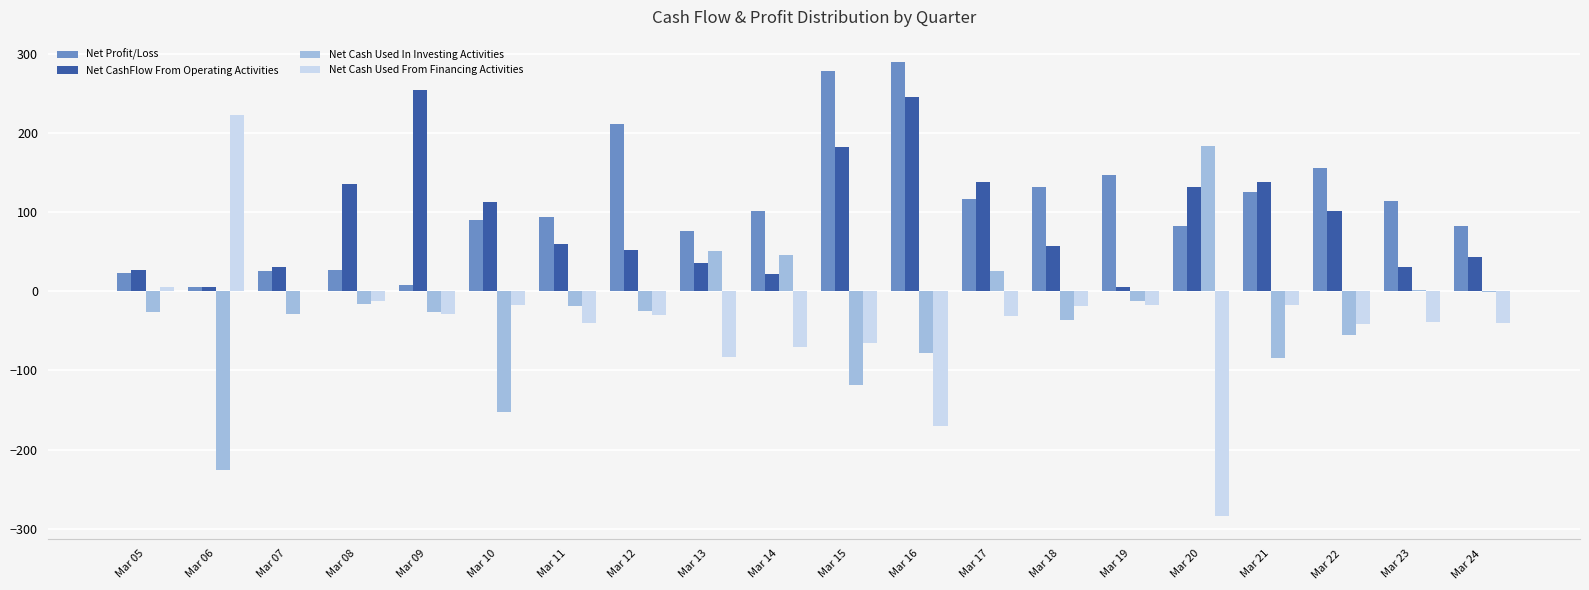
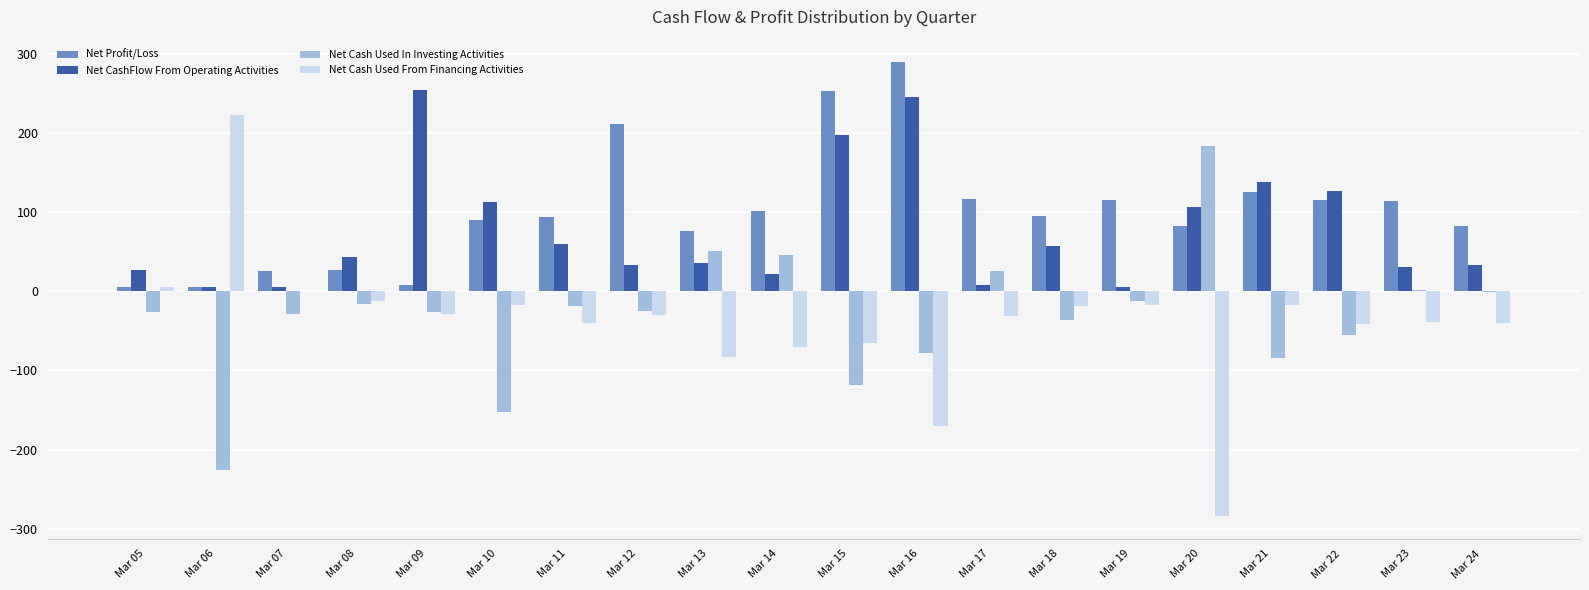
Net Profit/Loss, Mar 05: 20 -> 10
Net CashFlow From Operating Activities, Mar 07: 30 -> 10
Net CashFlow From Operating Activities, Mar 08: 140 -> 40
Net CashFlow From Operating Activities, Mar 12: 50 -> 30
Net Profit/Loss, Mar 15: 280 -> 250
Net CashFlow From Operating Activities, Mar 15: 180 -> 200
Net CashFlow From Operating Activities, Mar 17: 140 -> 10
Net Profit/Loss, Mar 18: 130 -> 100
Net Profit/Loss, Mar 19: 150 -> 120
Net CashFlow From Operating Activities, Mar 20: 130 -> 110
Net Profit/Loss, Mar 22: 160 -> 120
Net CashFlow From Operating Activities, Mar 22: 100 -> 130
Net CashFlow From Operating Activities, Mar 24: 40 -> 30
